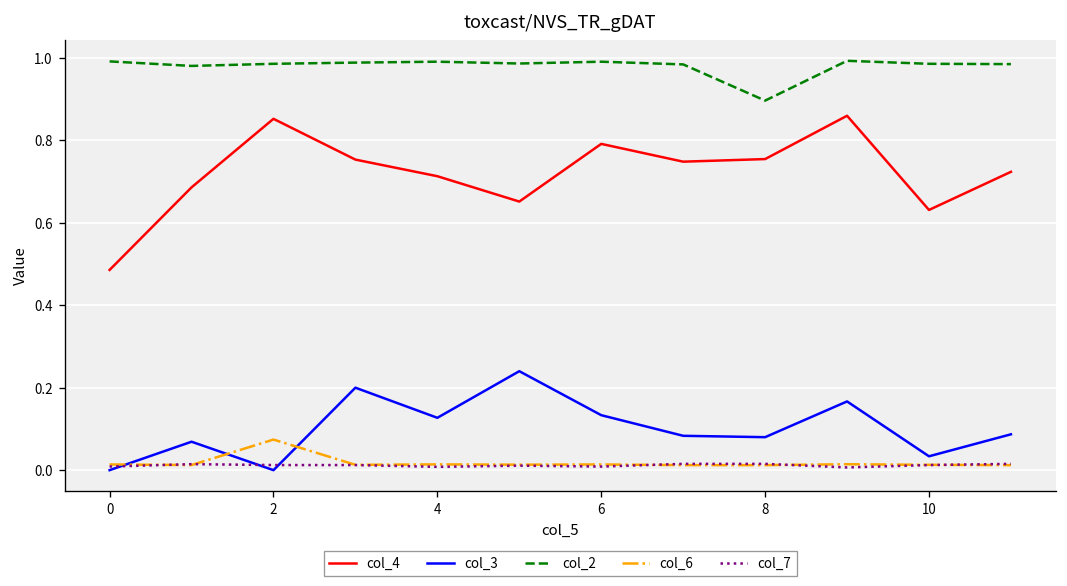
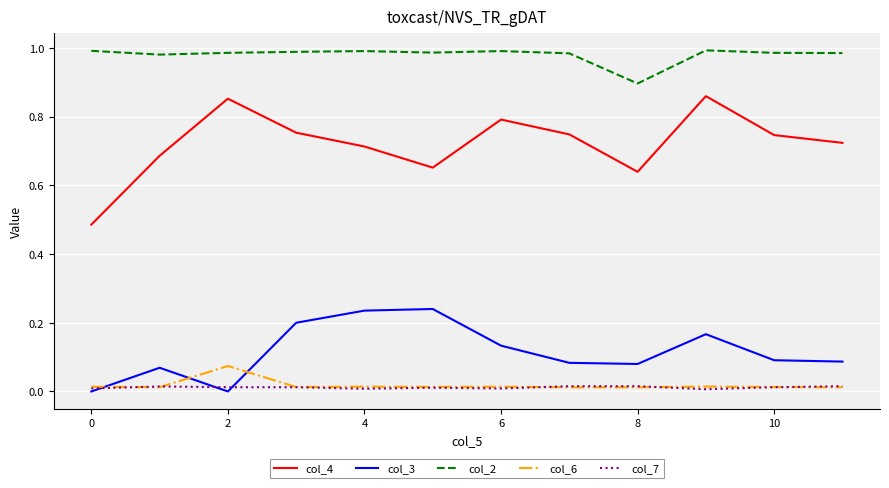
col_3, 4: 0.13 -> 0.24
col_4, 8: 0.75 -> 0.64
col_4, 10: 0.63 -> 0.75
col_3, 10: 0.03 -> 0.09
